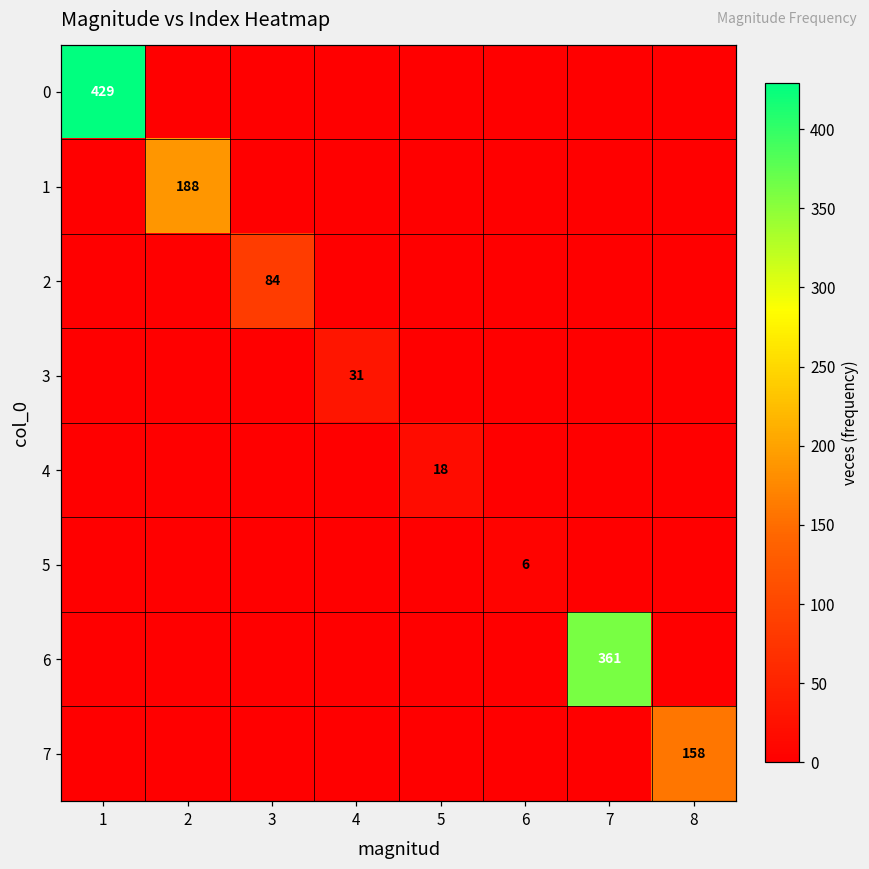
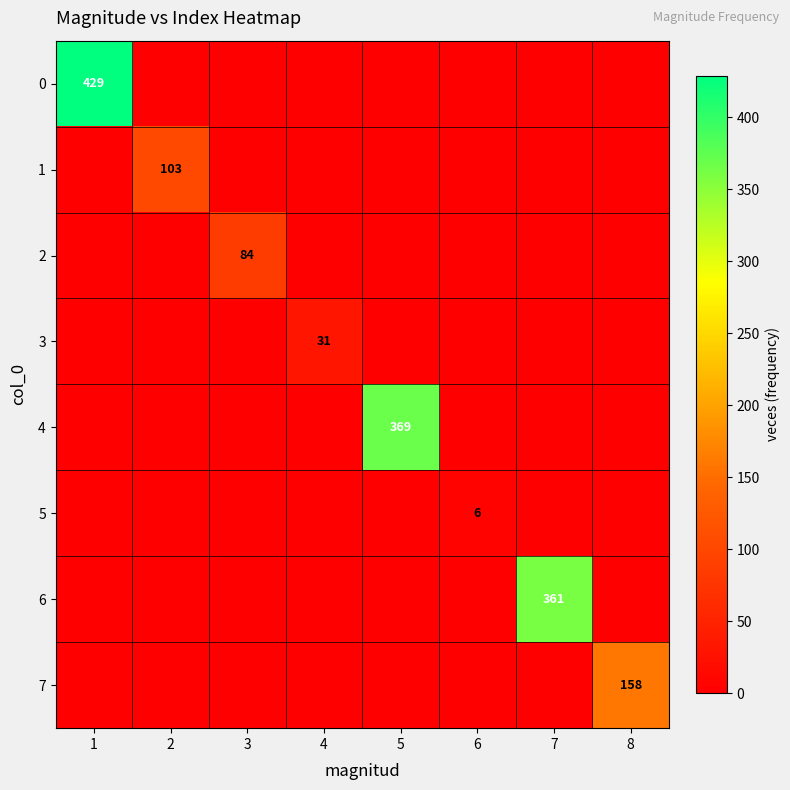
1, 2: 188 -> 103
4, 5: 18 -> 369
